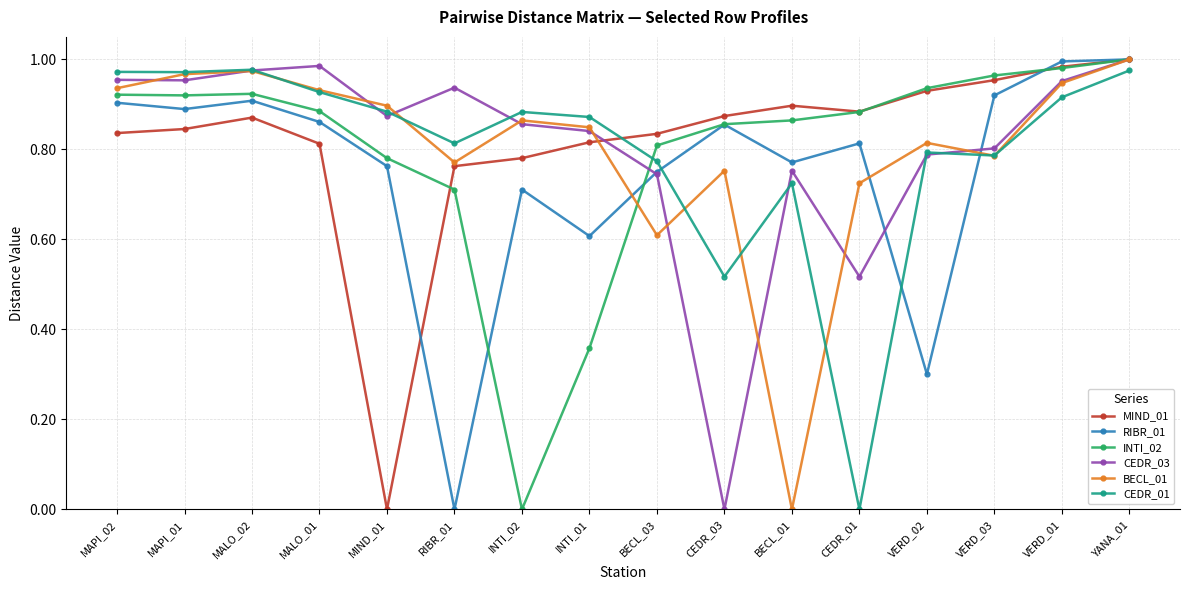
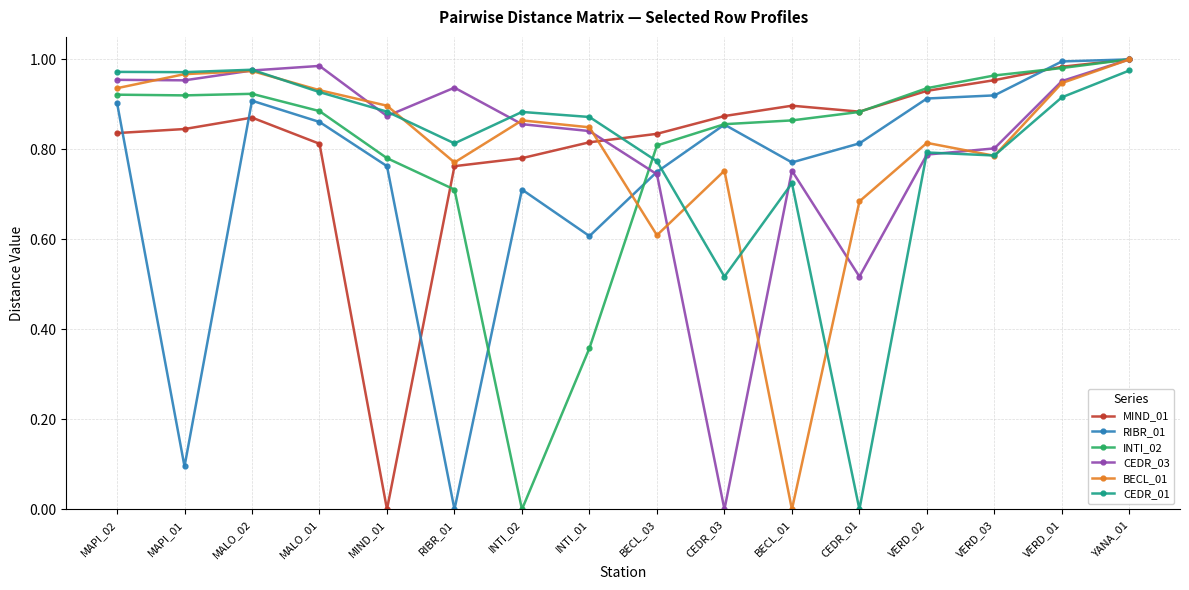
RIBR_01, MAPI_01: 0.89 -> 0.10
BECL_01, CEDR_01: 0.72 -> 0.68
RIBR_01, VERD_02: 0.30 -> 0.91
